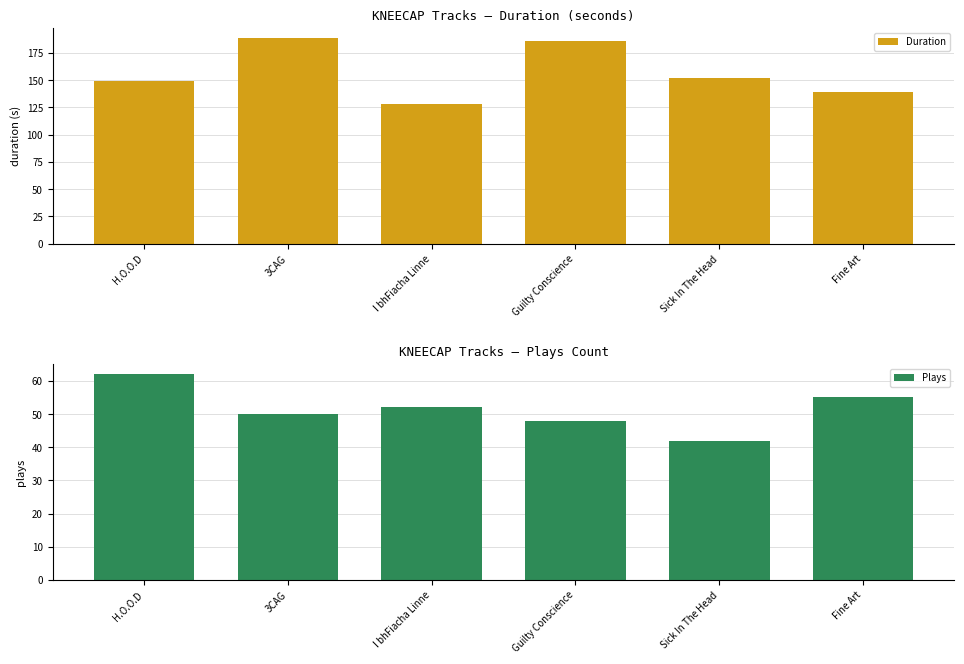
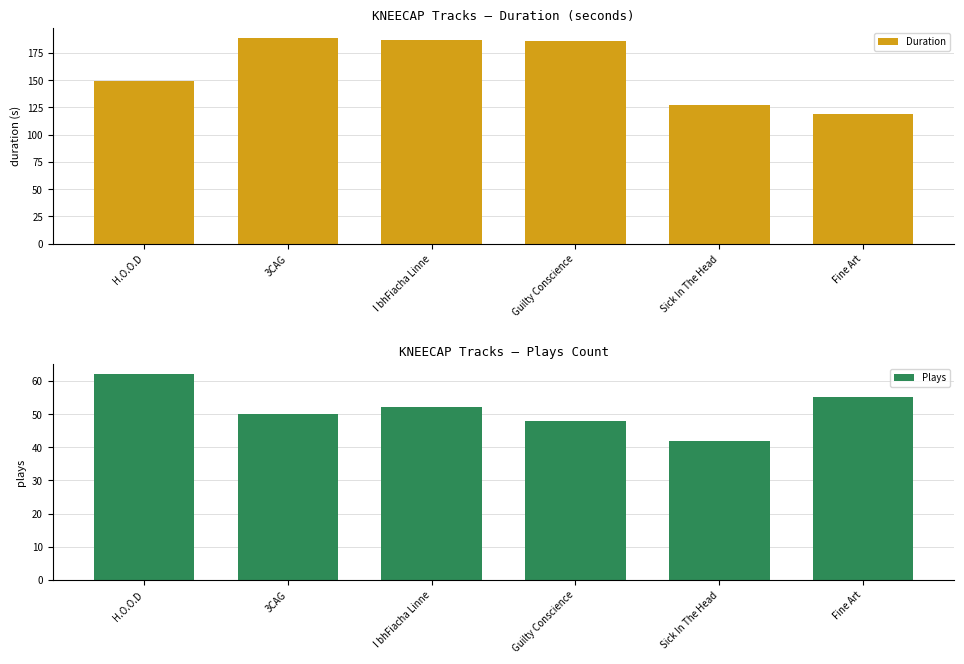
KNEECAP Tracks – Duration (seconds), I bhFiacha Linne: 128 -> 187
KNEECAP Tracks – Duration (seconds), Sick In The Head: 152 -> 127
KNEECAP Tracks – Duration (seconds), Fine Art: 139 -> 119
